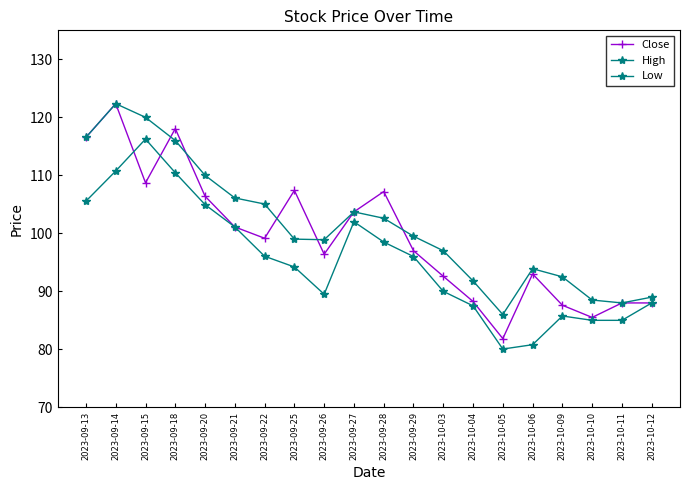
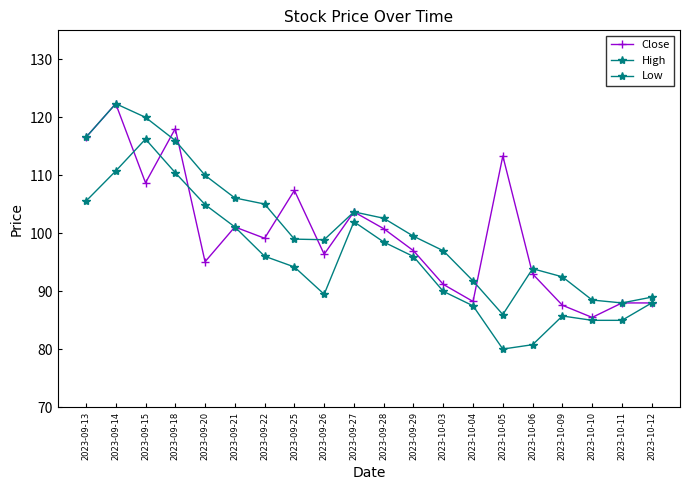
Close, 2023-09-20: 106 -> 95
Close, 2023-09-28: 107 -> 101
Close, 2023-10-03: 93 -> 91
Close, 2023-10-05: 82 -> 113
